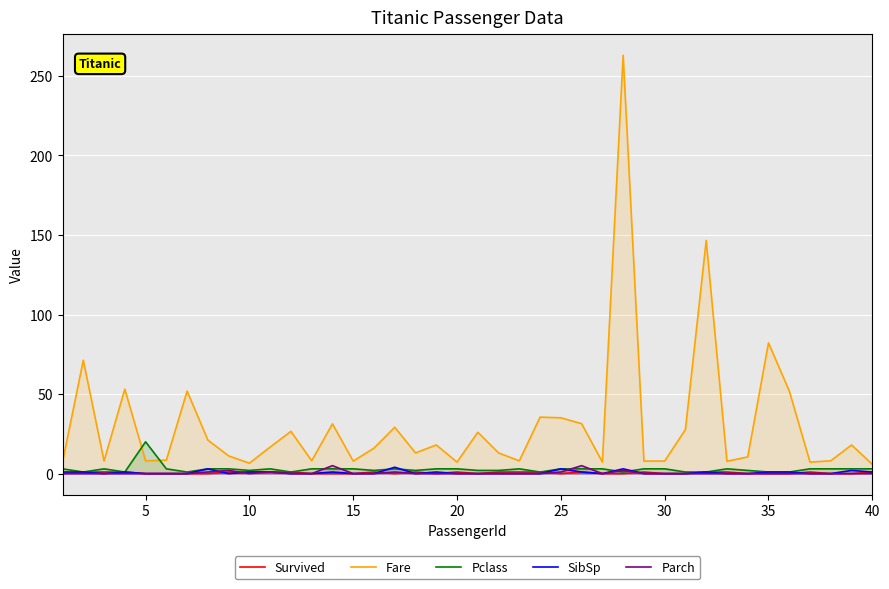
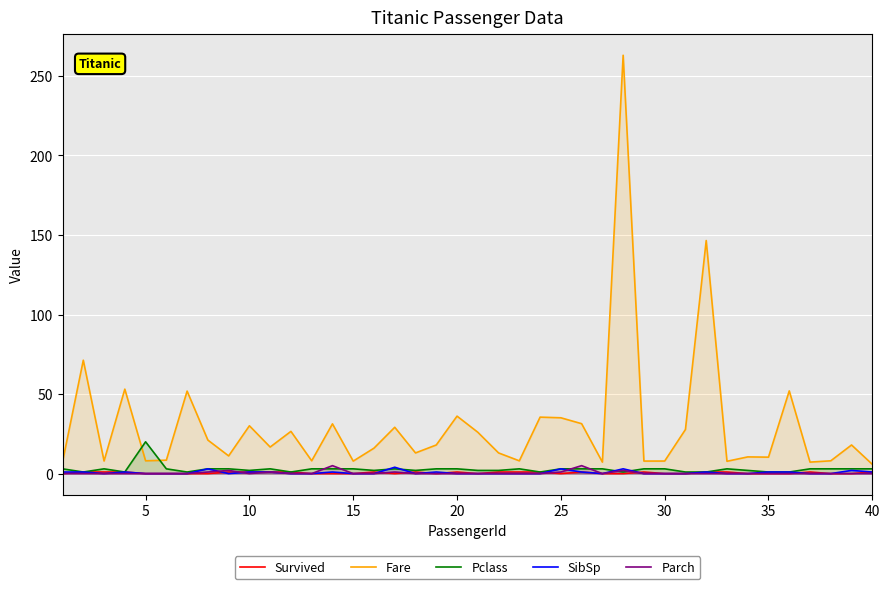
Fare, 10: 7 -> 30
Fare, 20: 7 -> 36
Fare, 35: 82 -> 10
